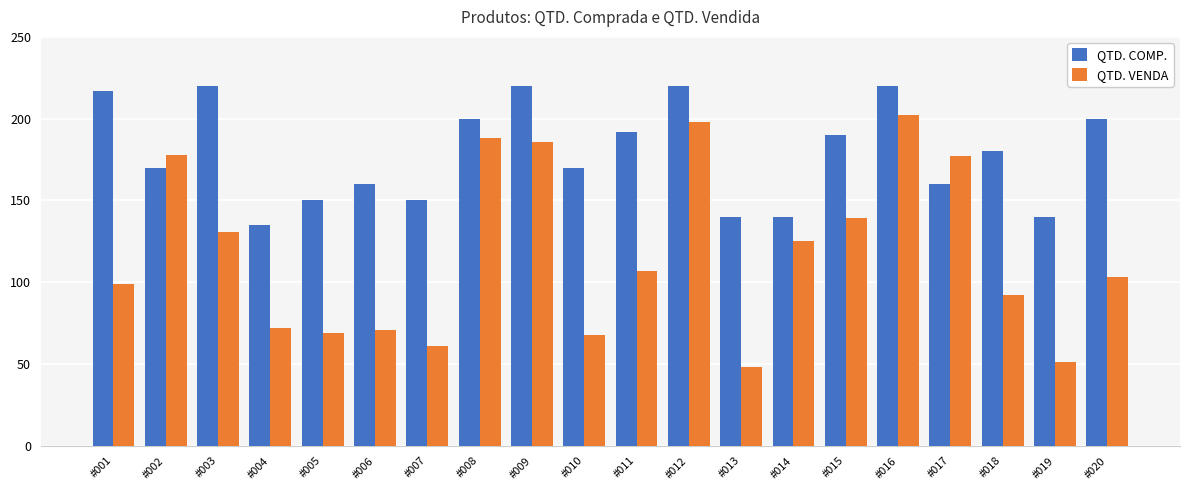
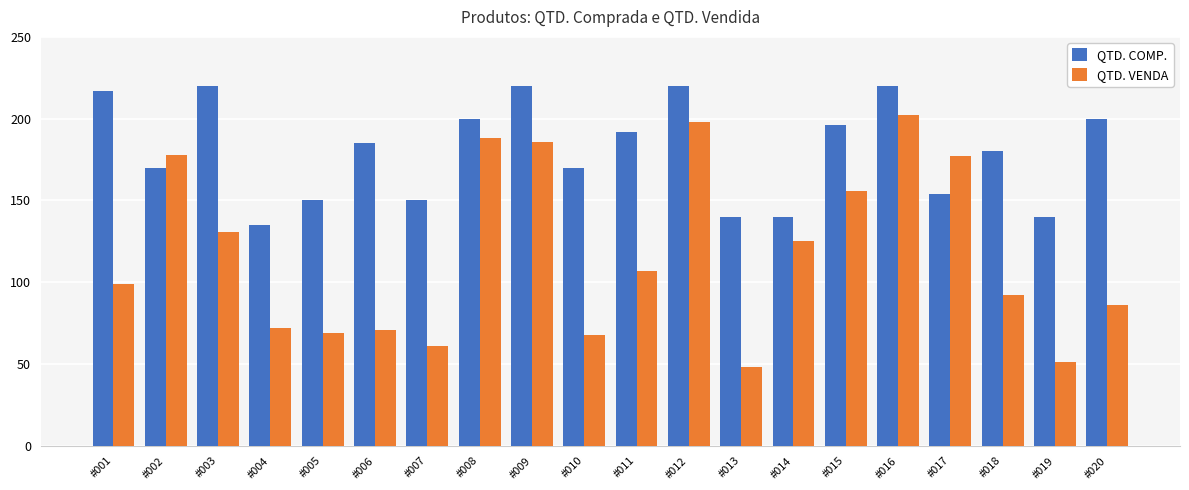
QTD. COMP., #006: 160 -> 185
QTD. COMP., #015: 190 -> 196
QTD. VENDA, #015: 139 -> 156
QTD. COMP., #017: 160 -> 154
QTD. VENDA, #020: 103 -> 86
